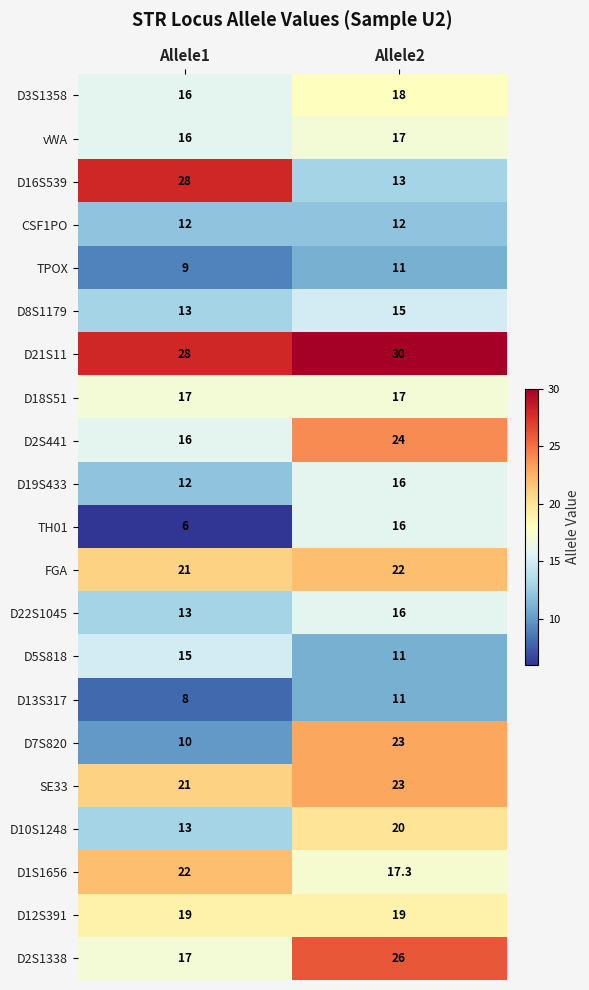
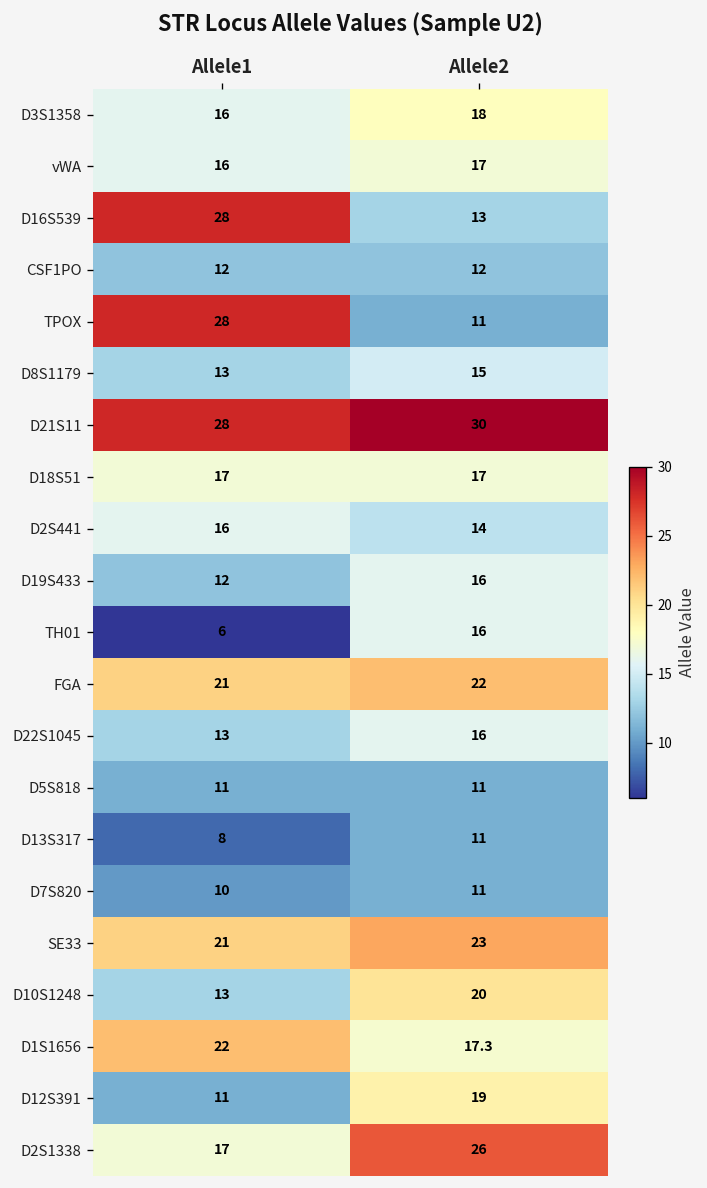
TPOX, Allele1: 9 -> 28
D2S441, Allele2: 24 -> 14
D5S818, Allele1: 15 -> 11
D7S820, Allele2: 23 -> 11
D12S391, Allele1: 19 -> 11
